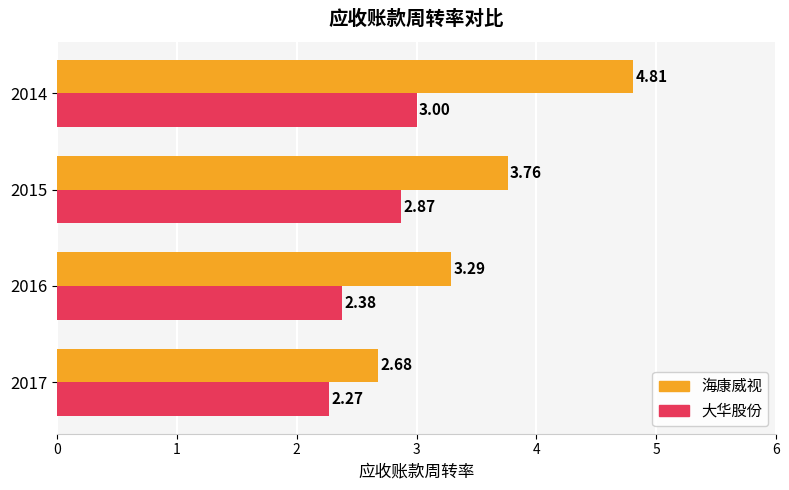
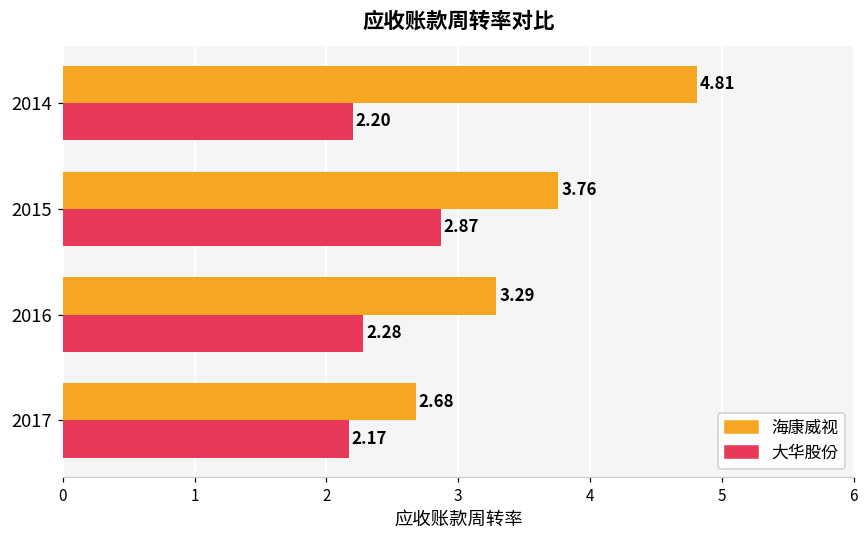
大华股份, 2014: 3.00 -> 2.20
大华股份, 2016: 2.38 -> 2.28
大华股份, 2017: 2.27 -> 2.17
